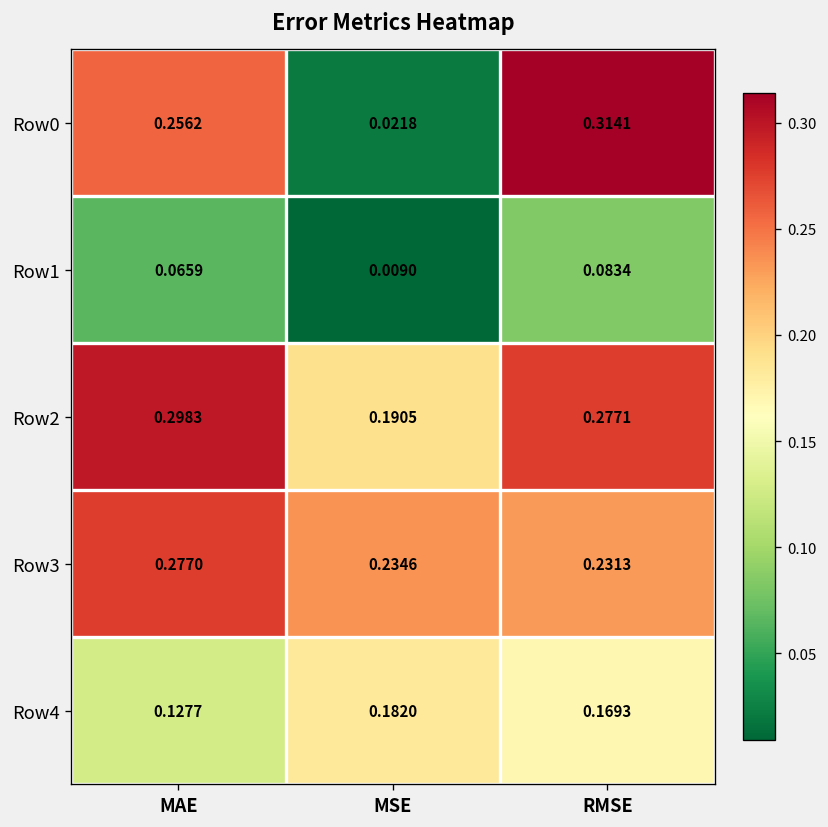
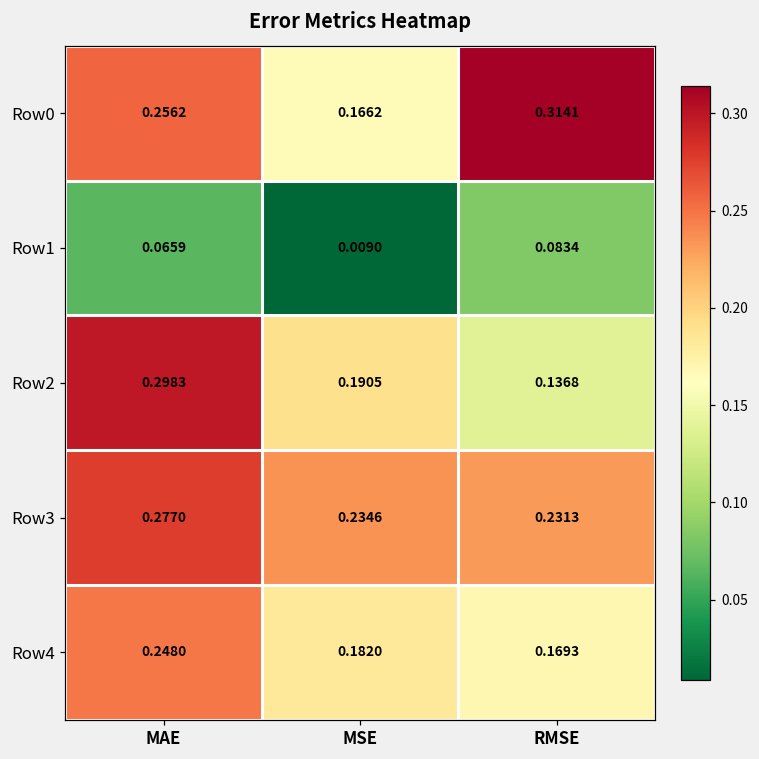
Row0, MSE: 0.0218 -> 0.1662
Row2, RMSE: 0.2771 -> 0.1368
Row4, MAE: 0.1277 -> 0.2480
